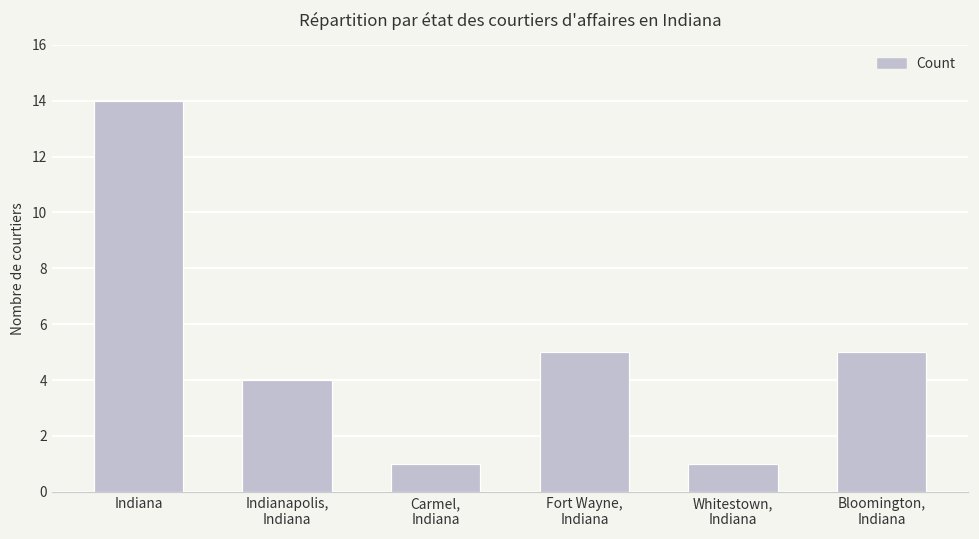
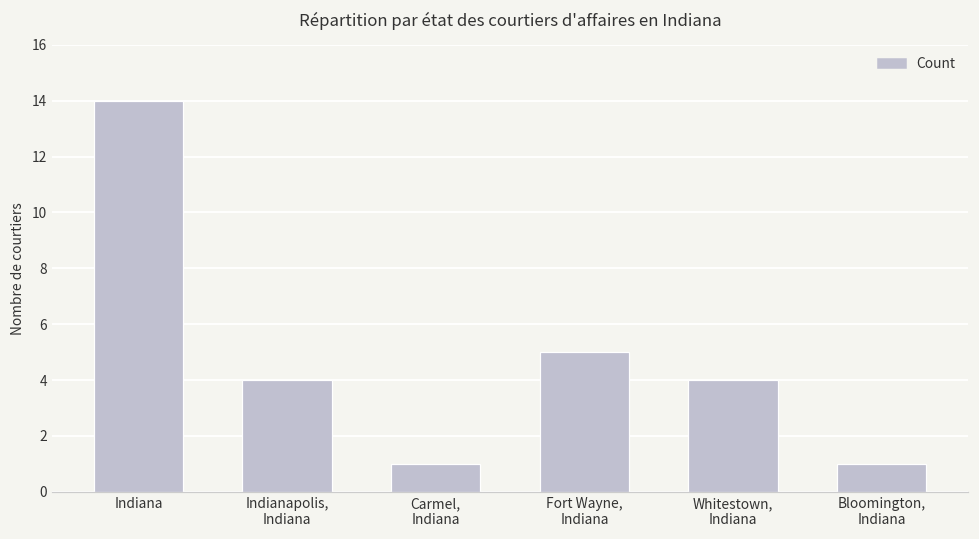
Whitestown, Indiana: 1 -> 4
Bloomington, Indiana: 5 -> 1
